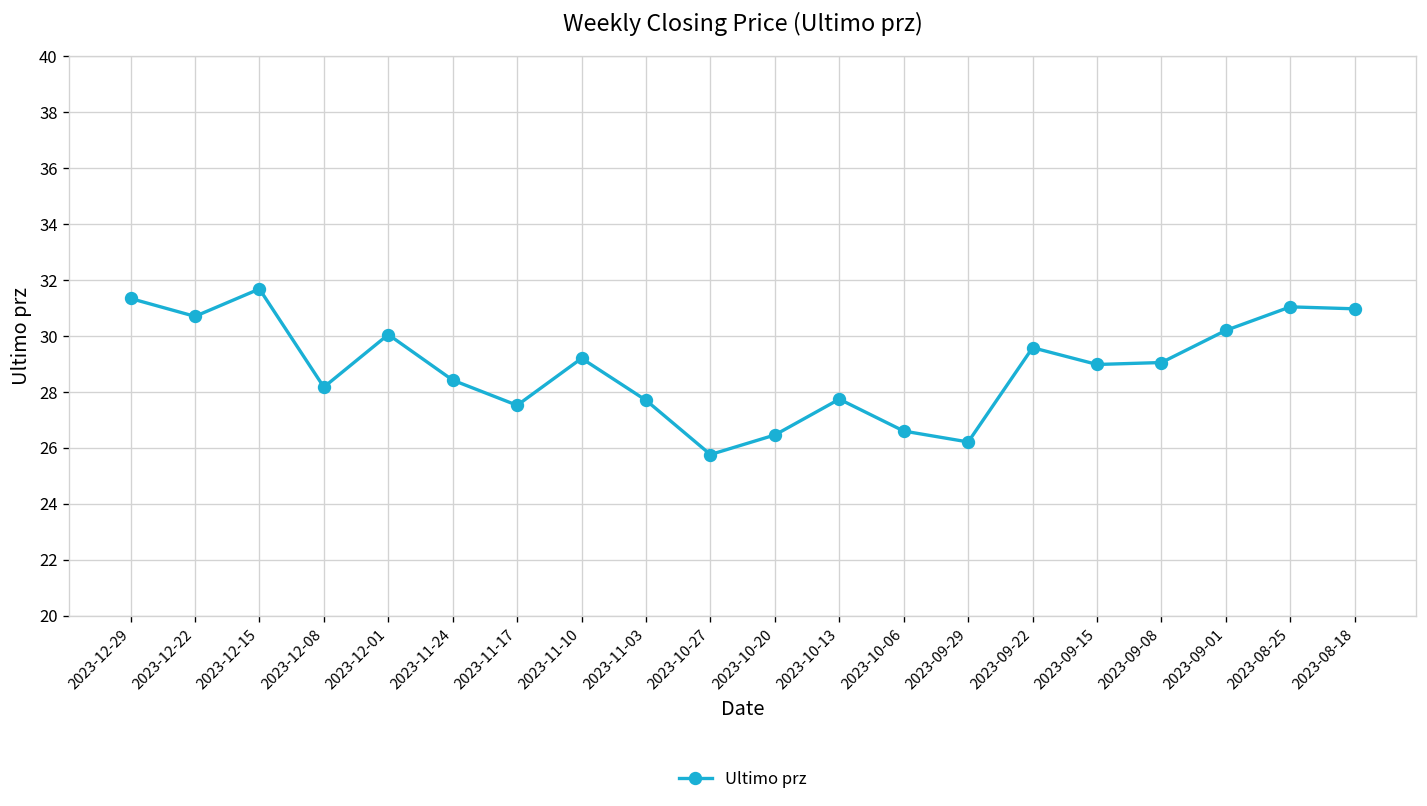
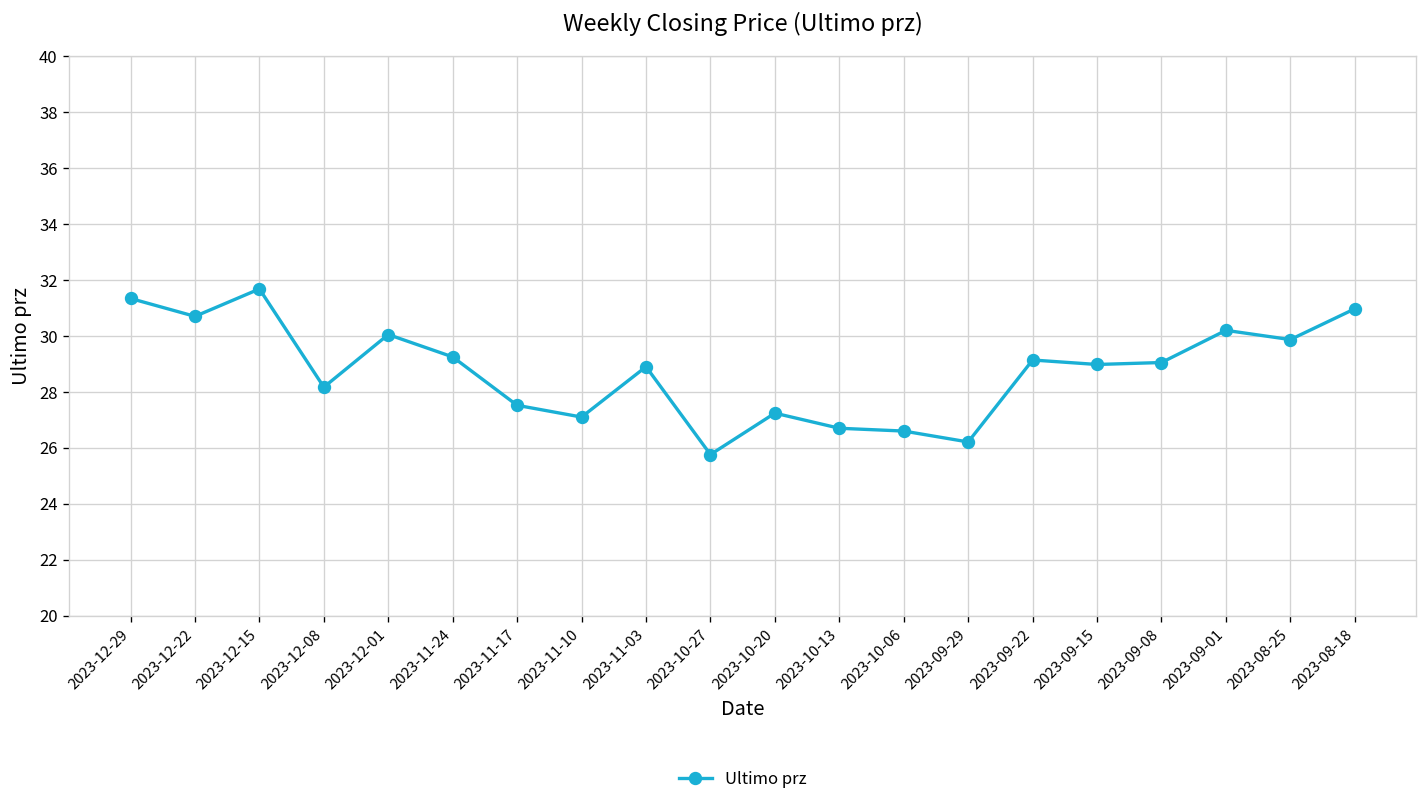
2023-11-24: 28.4 -> 29.3
2023-11-10: 29.2 -> 27.1
2023-11-03: 27.7 -> 28.9
2023-10-20: 26.5 -> 27.2
2023-10-13: 27.7 -> 26.7
2023-09-22: 29.6 -> 29.1
2023-08-25: 31.0 -> 29.9
